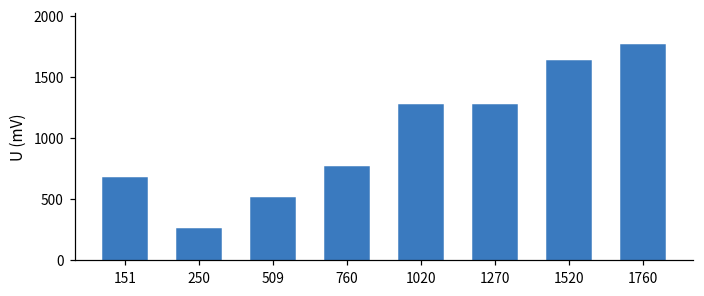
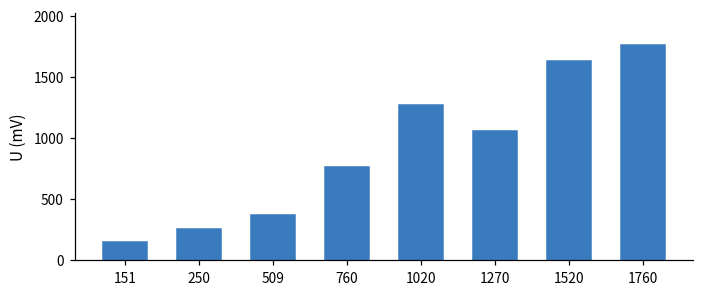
151: 670 -> 150
509: 510 -> 370
1270: 1270 -> 1060
